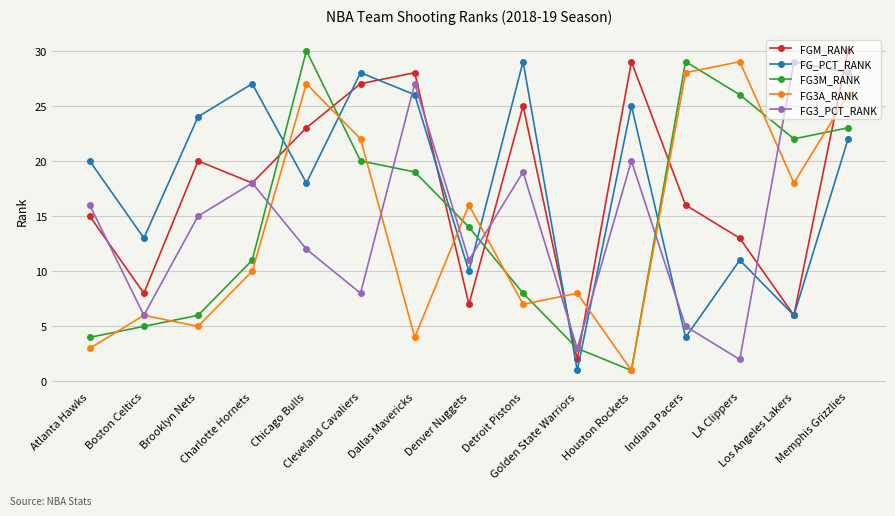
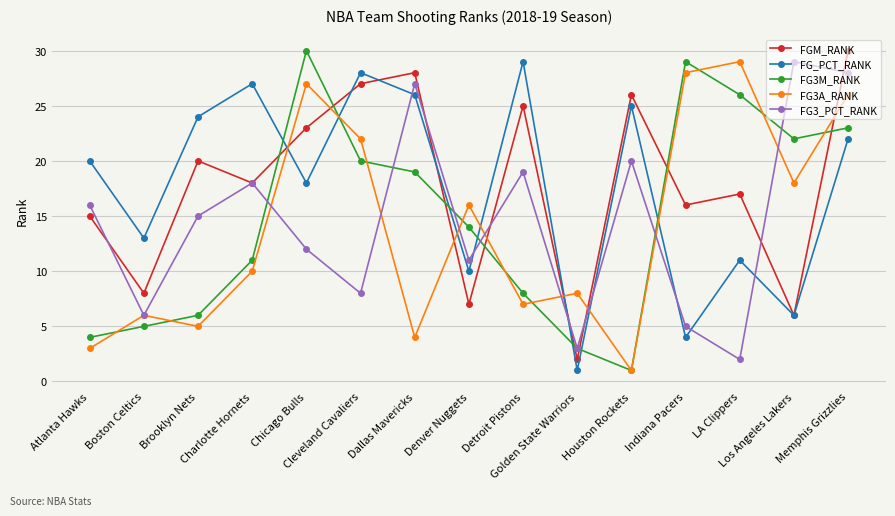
FGM_RANK, Houston Rockets: 29 -> 26
FGM_RANK, LA Clippers: 13 -> 17
